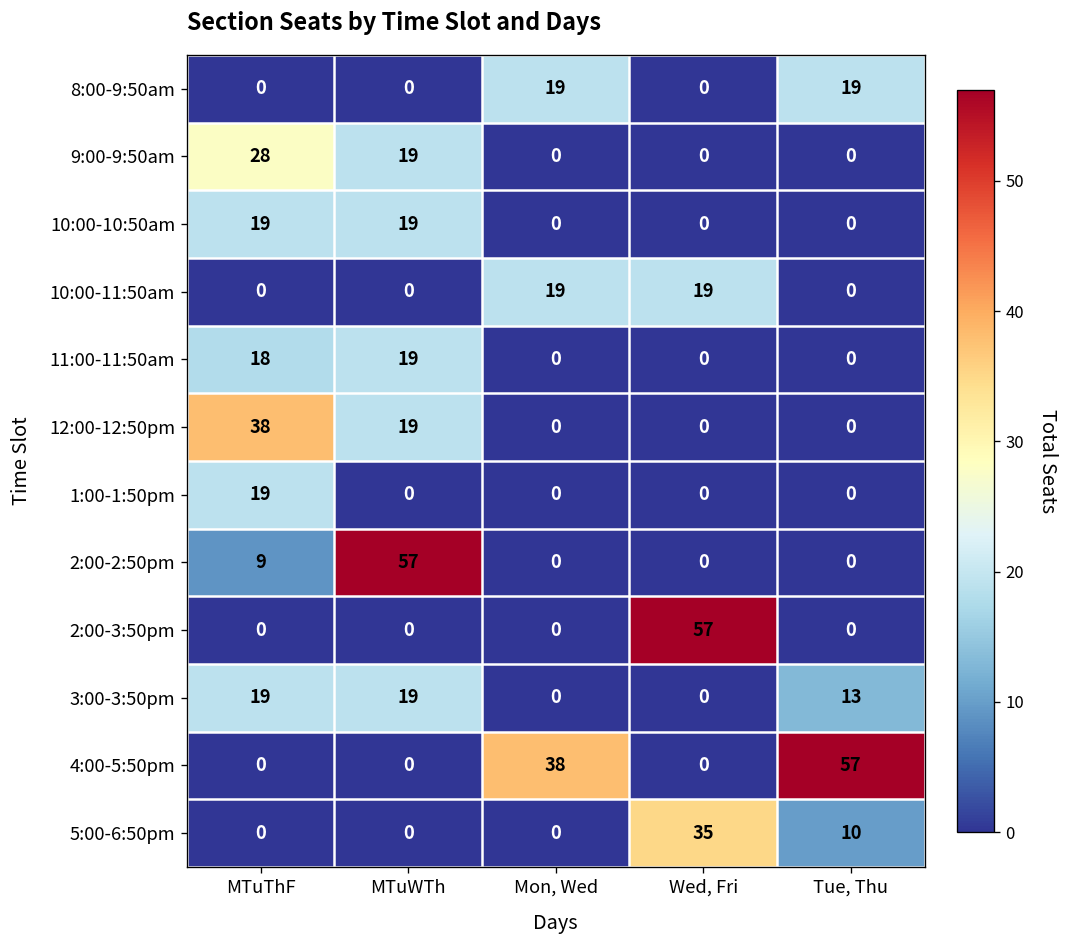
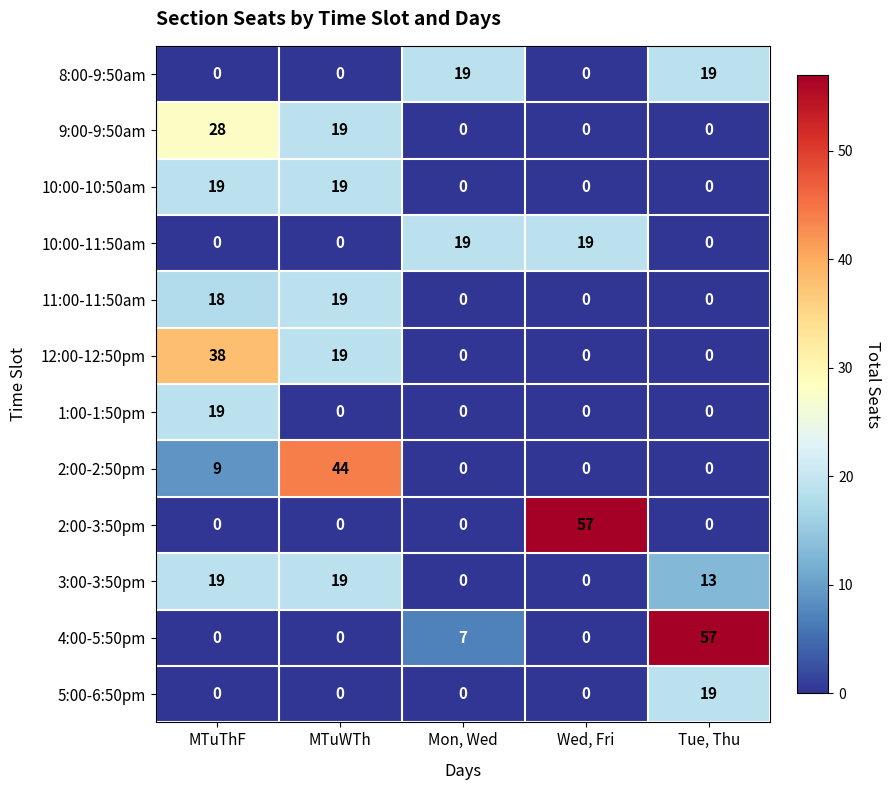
2:00-2:50pm, MTuWTh: 57 -> 44
4:00-5:50pm, Mon, Wed: 38 -> 7
5:00-6:50pm, Wed, Fri: 35 -> 0
5:00-6:50pm, Tue, Thu: 10 -> 19
